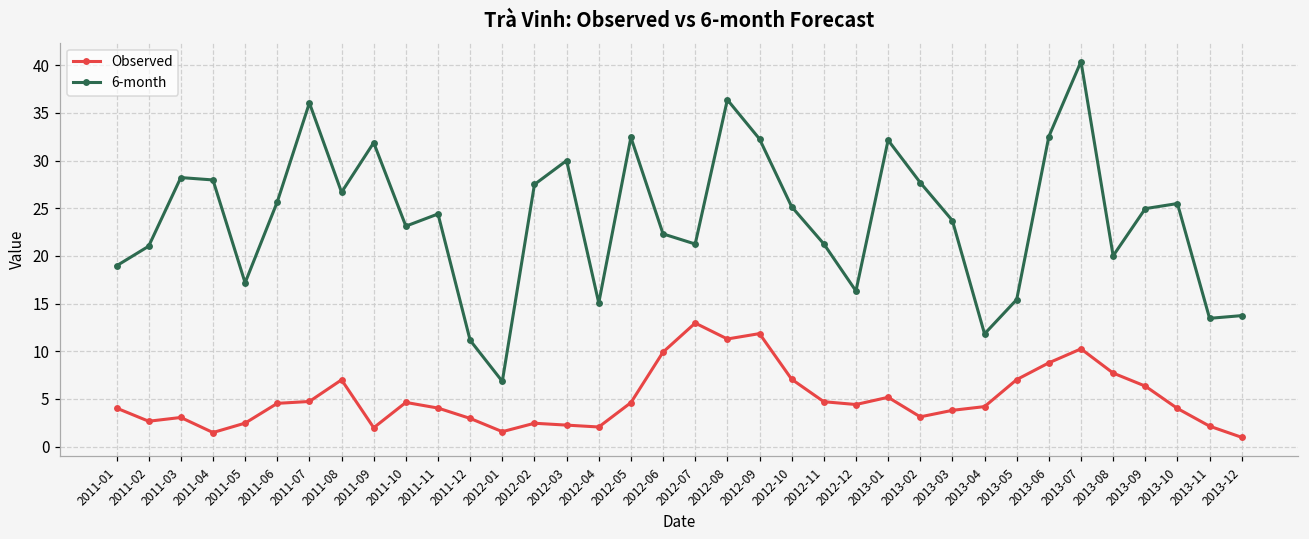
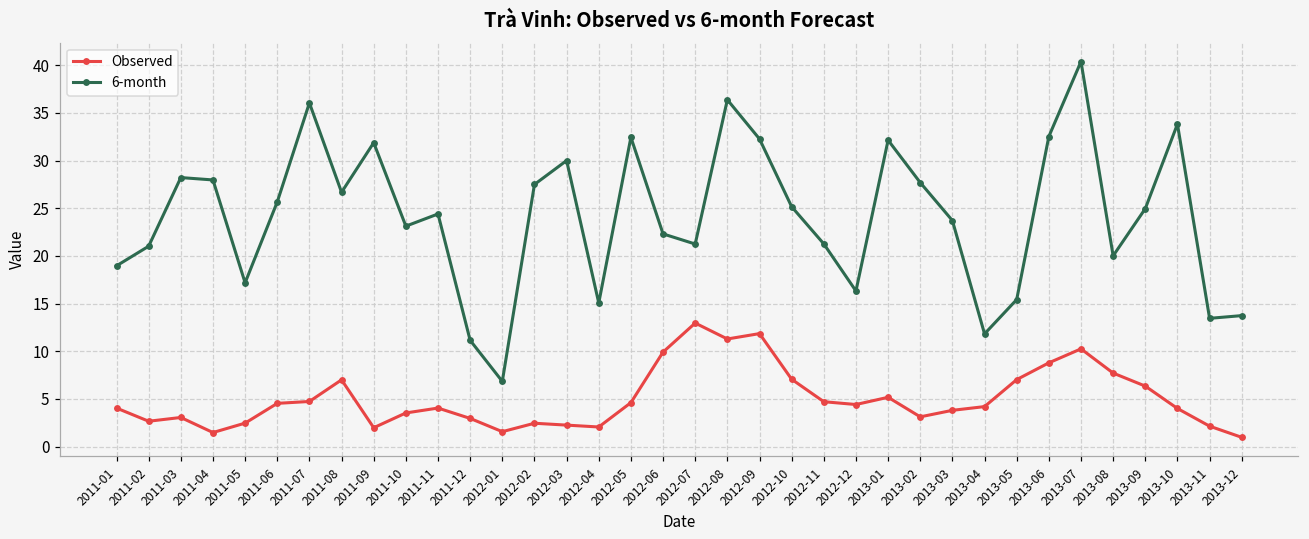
Observed, 2011-10: 5 -> 4
6-month, 2013-10: 25 -> 34
